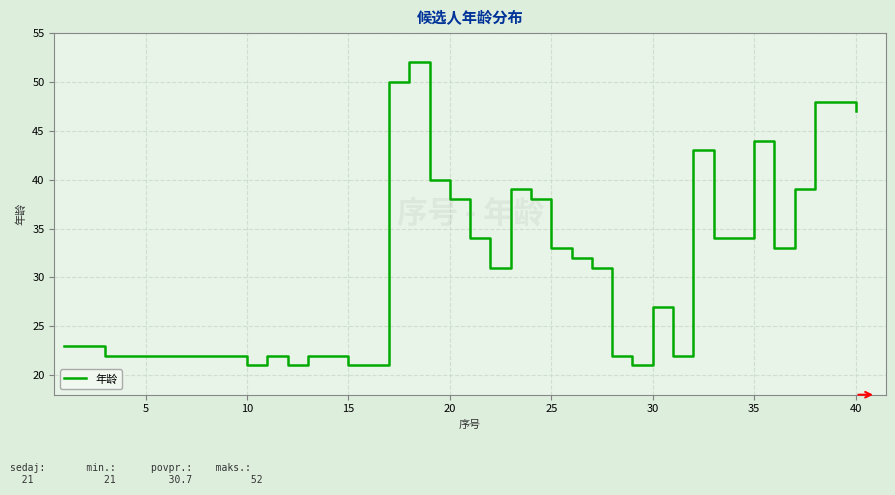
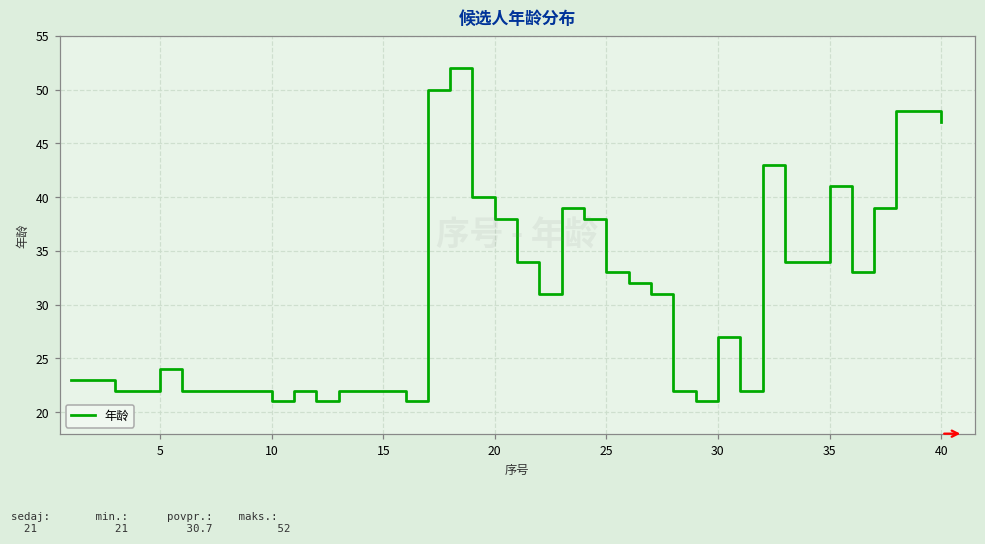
5: 22 -> 24
15: 21 -> 22
35: 44 -> 41
